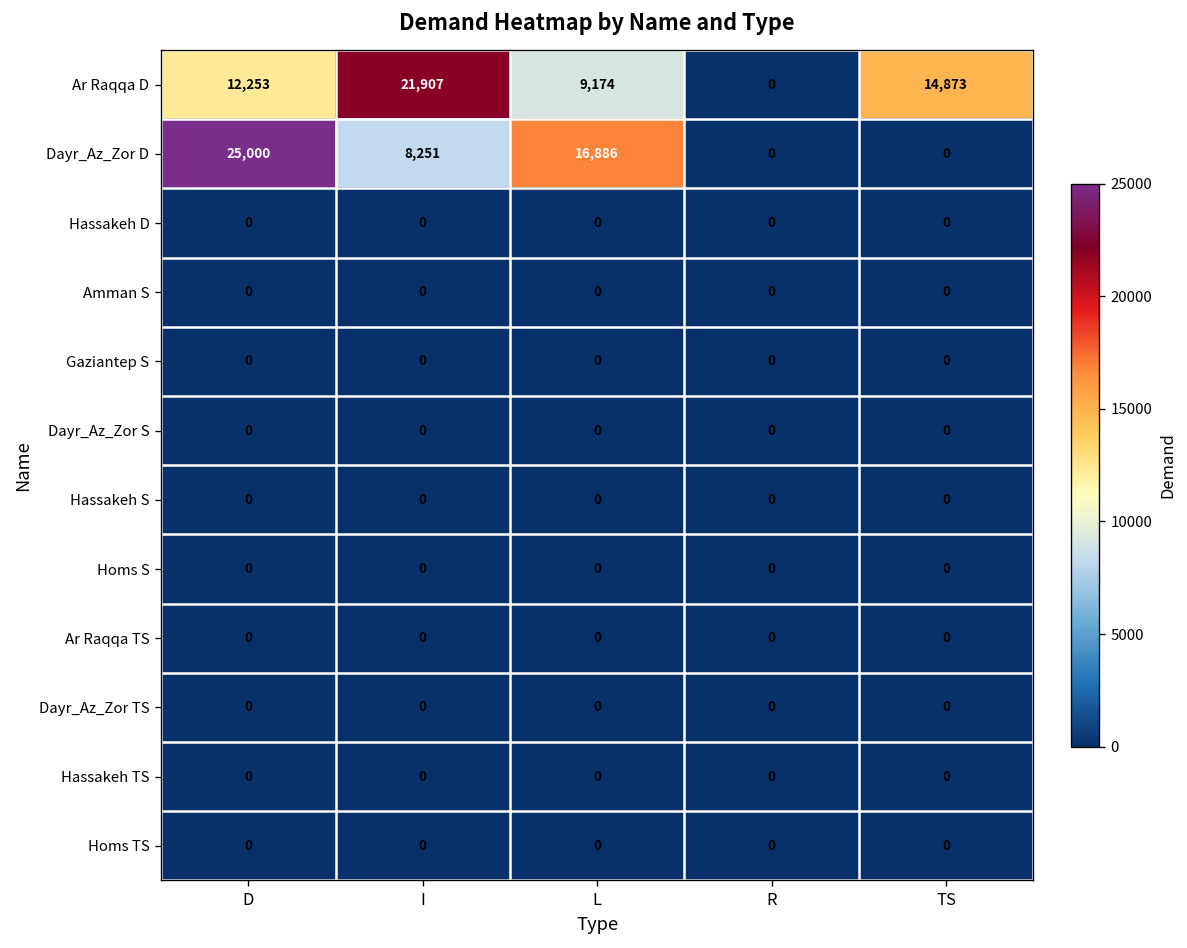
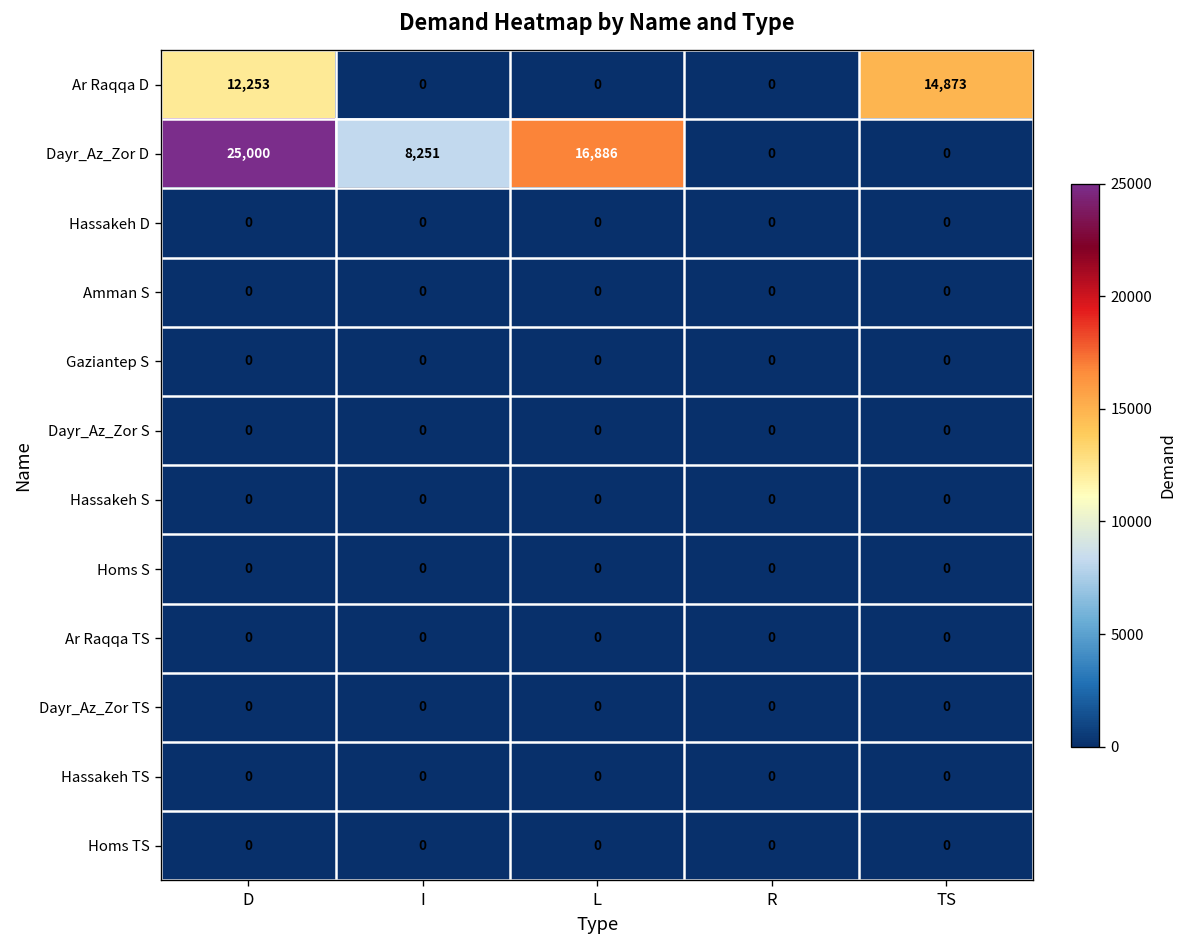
Ar Raqqa D, I: 21,907 -> 0
Ar Raqqa D, L: 9,174 -> 0
